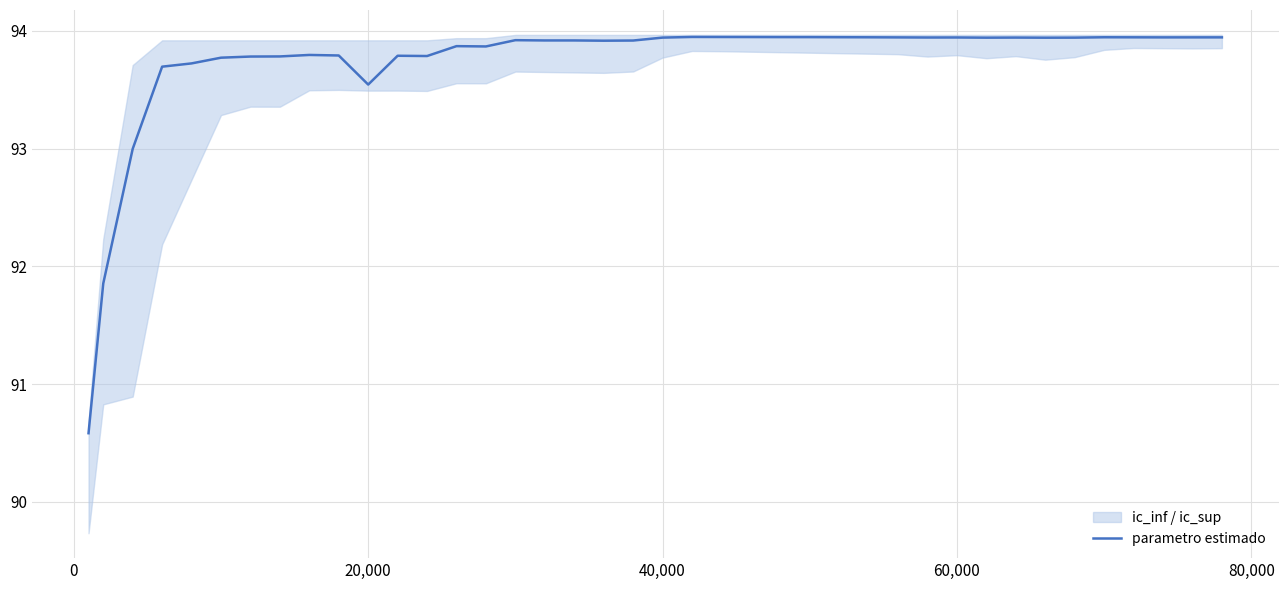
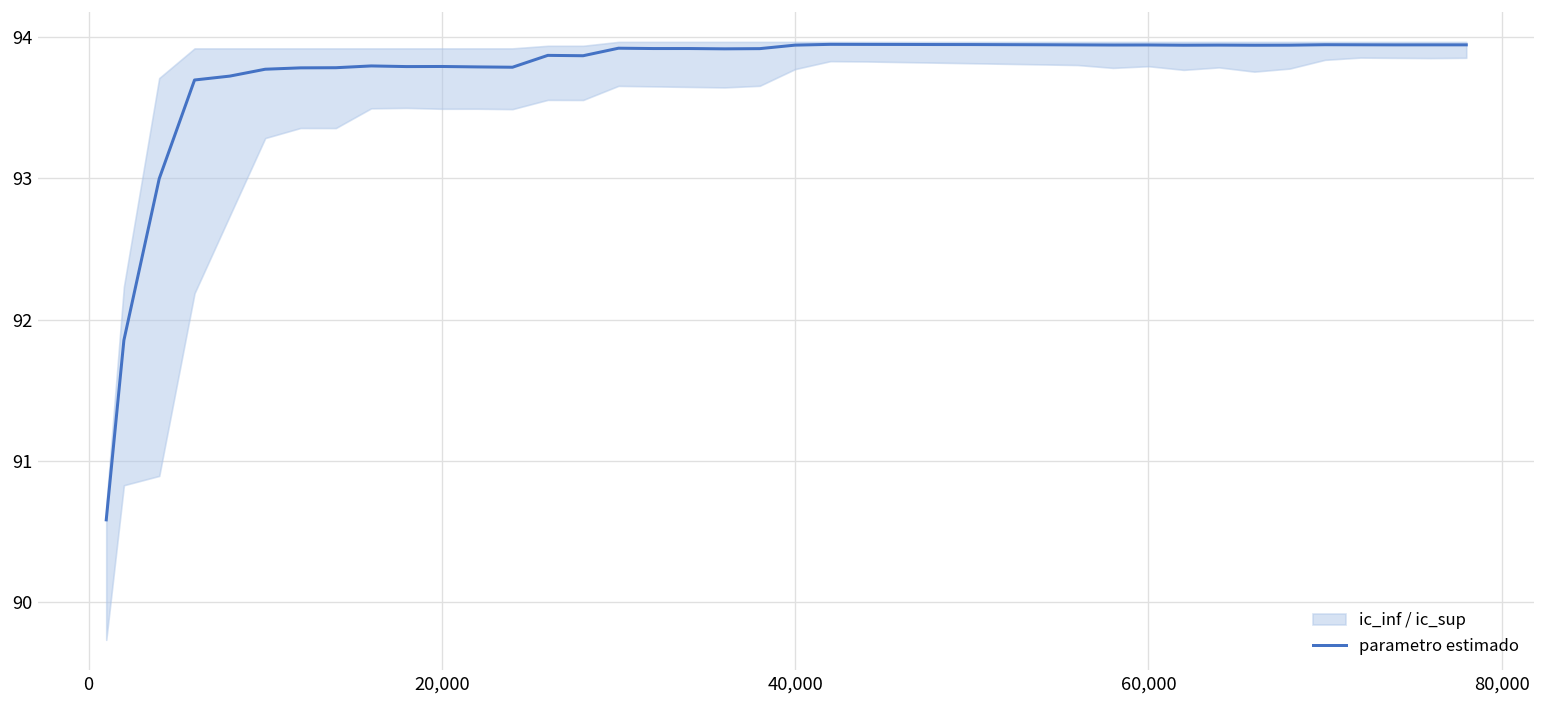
parametro estimado, 20,000: 93.54 -> 93.79
